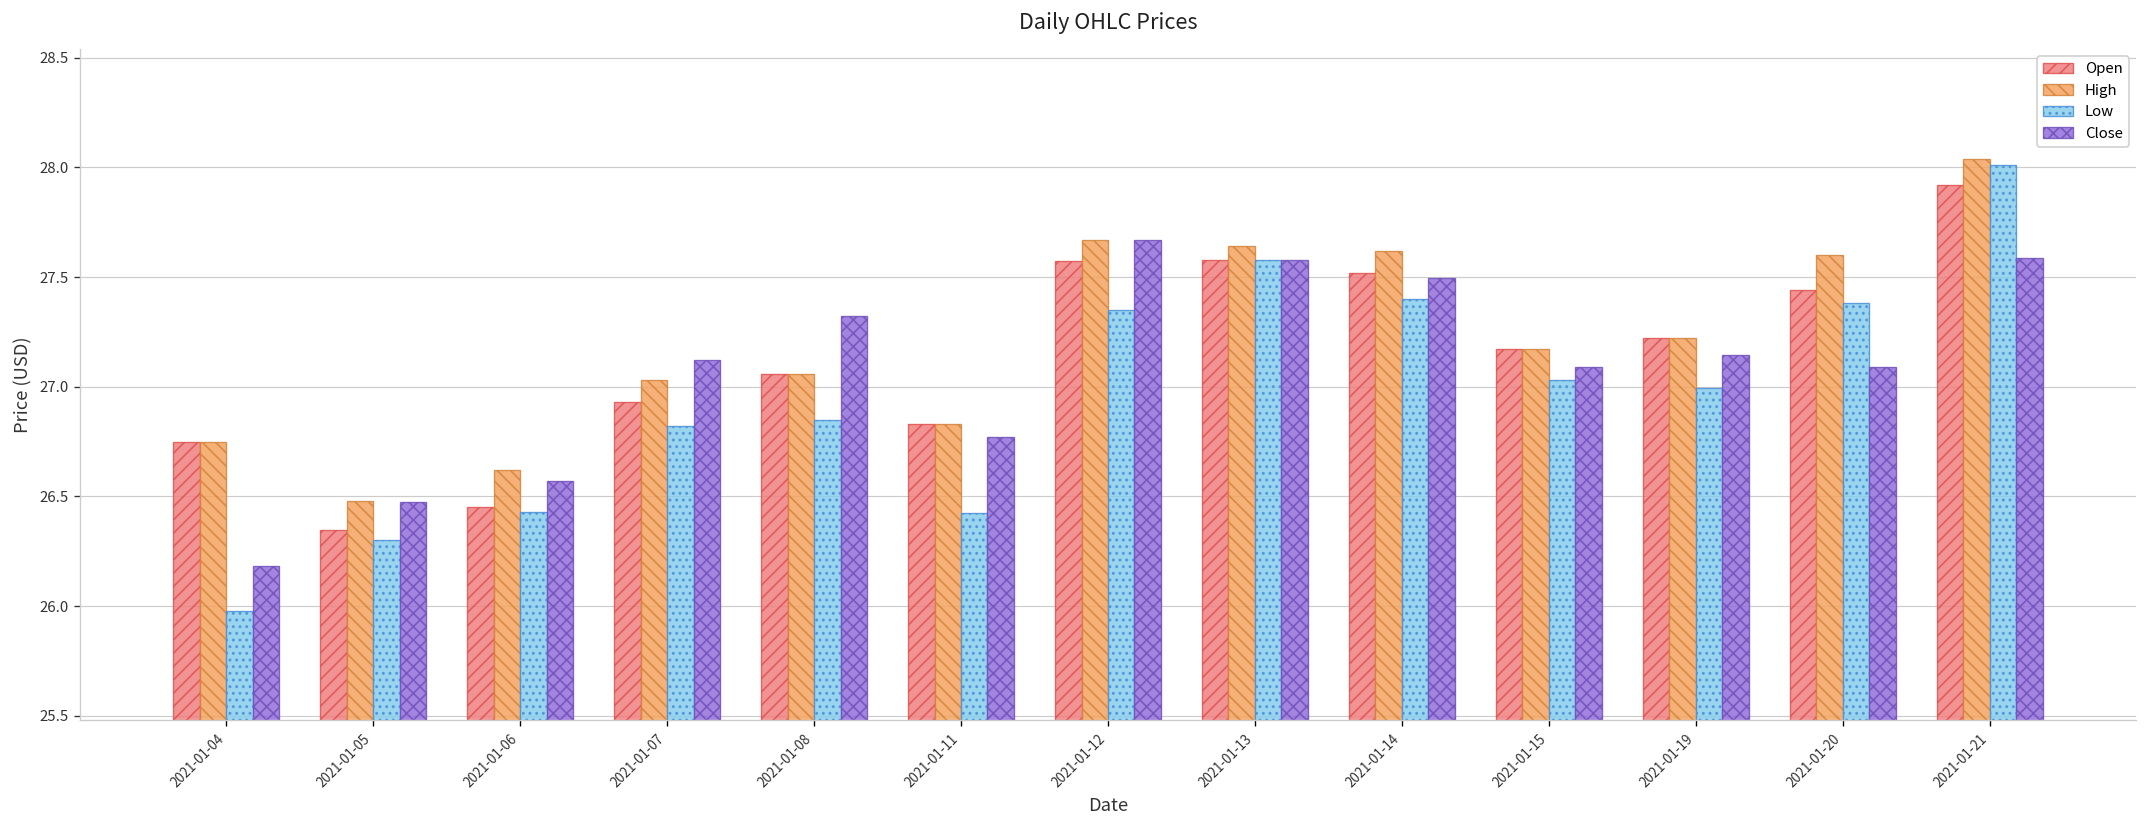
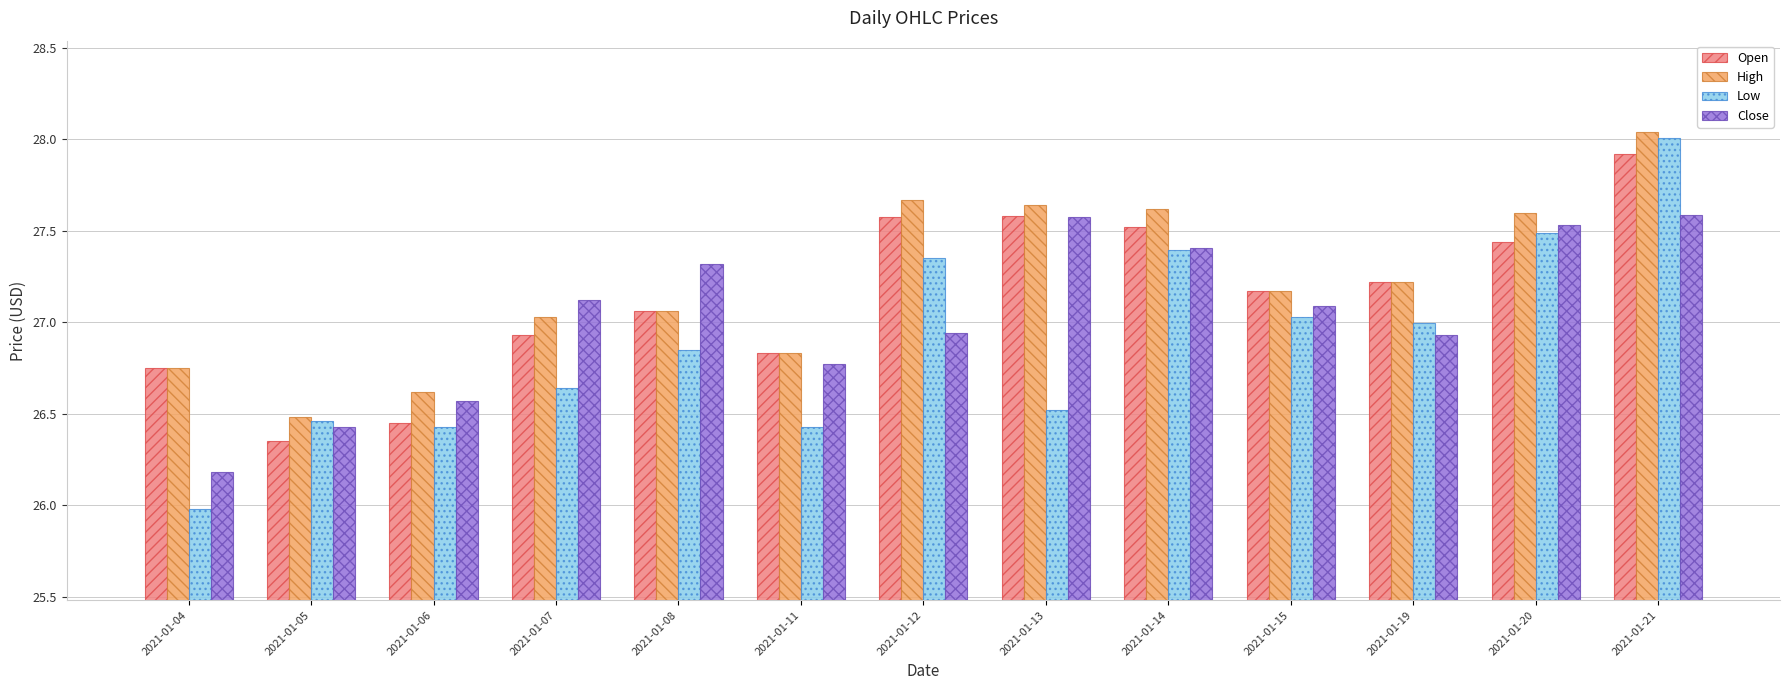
Low, 2021-01-05: 26.30 -> 26.46
Close, 2021-01-05: 26.47 -> 26.43
Low, 2021-01-07: 26.82 -> 26.64
Close, 2021-01-12: 27.67 -> 26.94
Low, 2021-01-13: 27.58 -> 26.52
Close, 2021-01-14: 27.50 -> 27.41
Close, 2021-01-19: 27.14 -> 26.93
Low, 2021-01-20: 27.38 -> 27.49
Close, 2021-01-20: 27.09 -> 27.53
